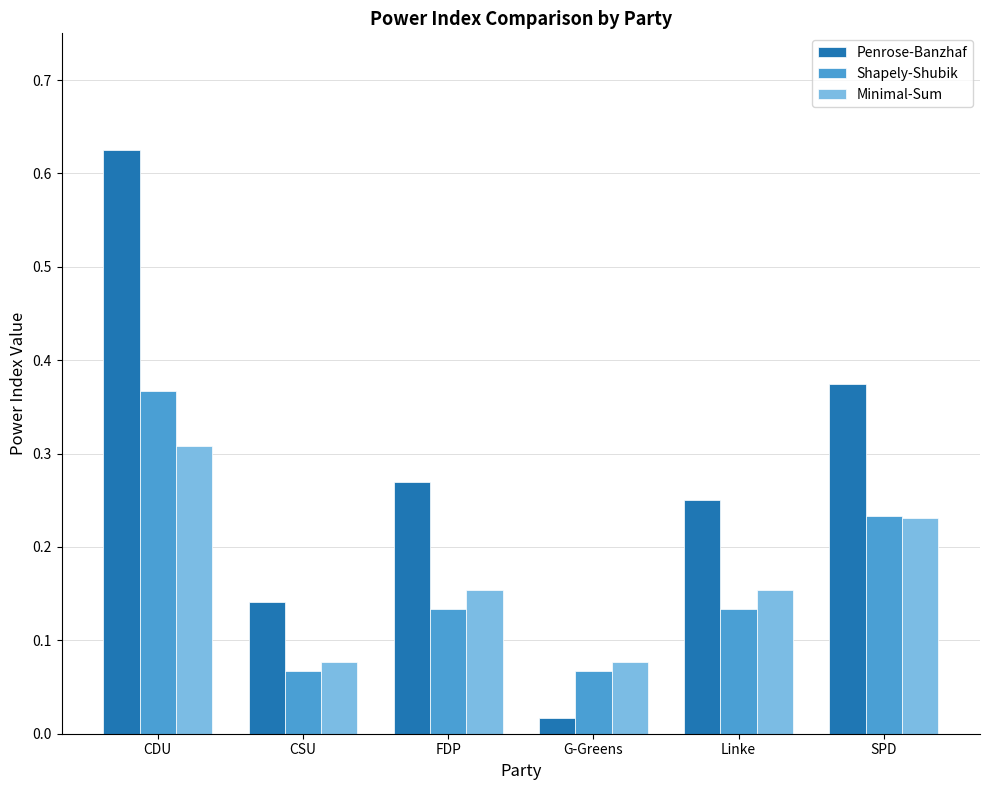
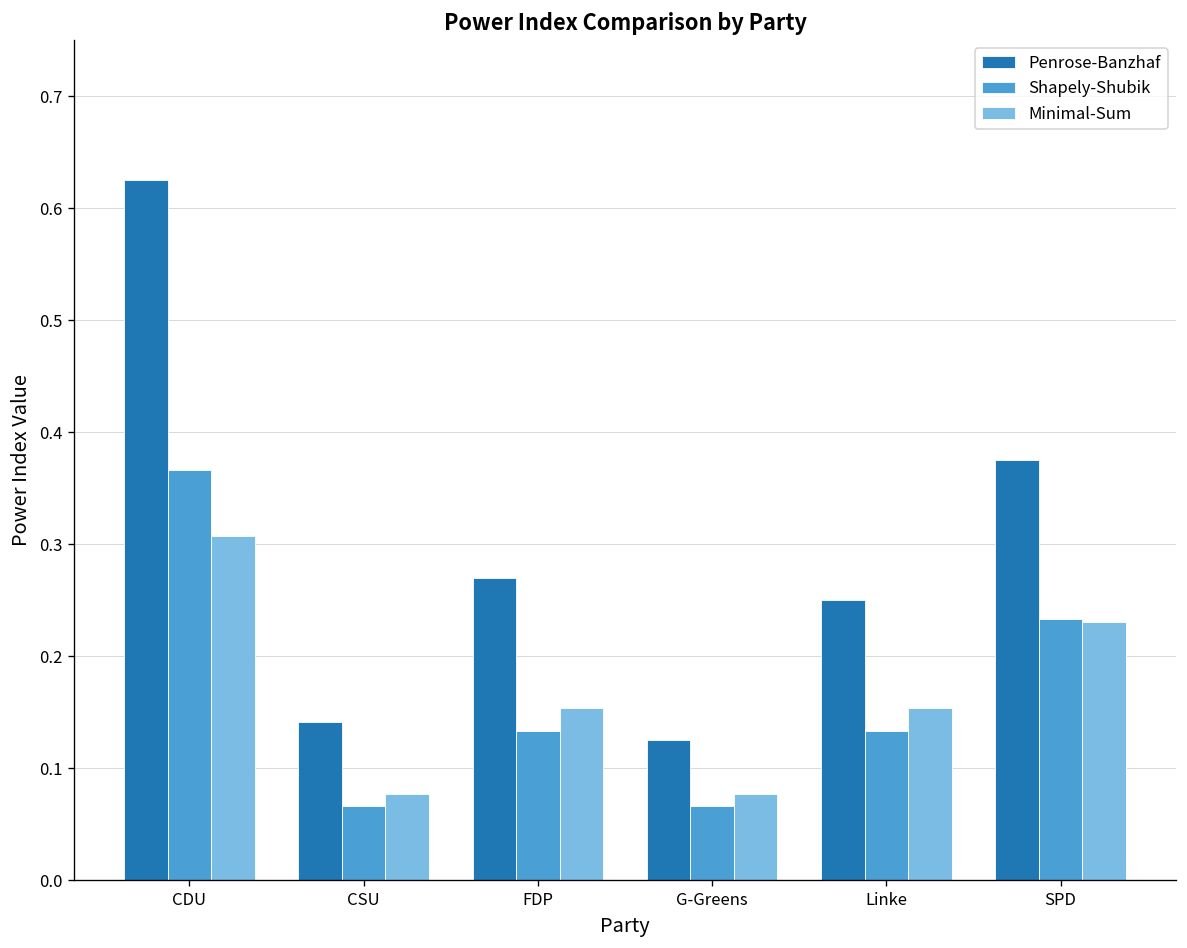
Penrose-Banzhaf, G-Greens: 0.02 -> 0.13
